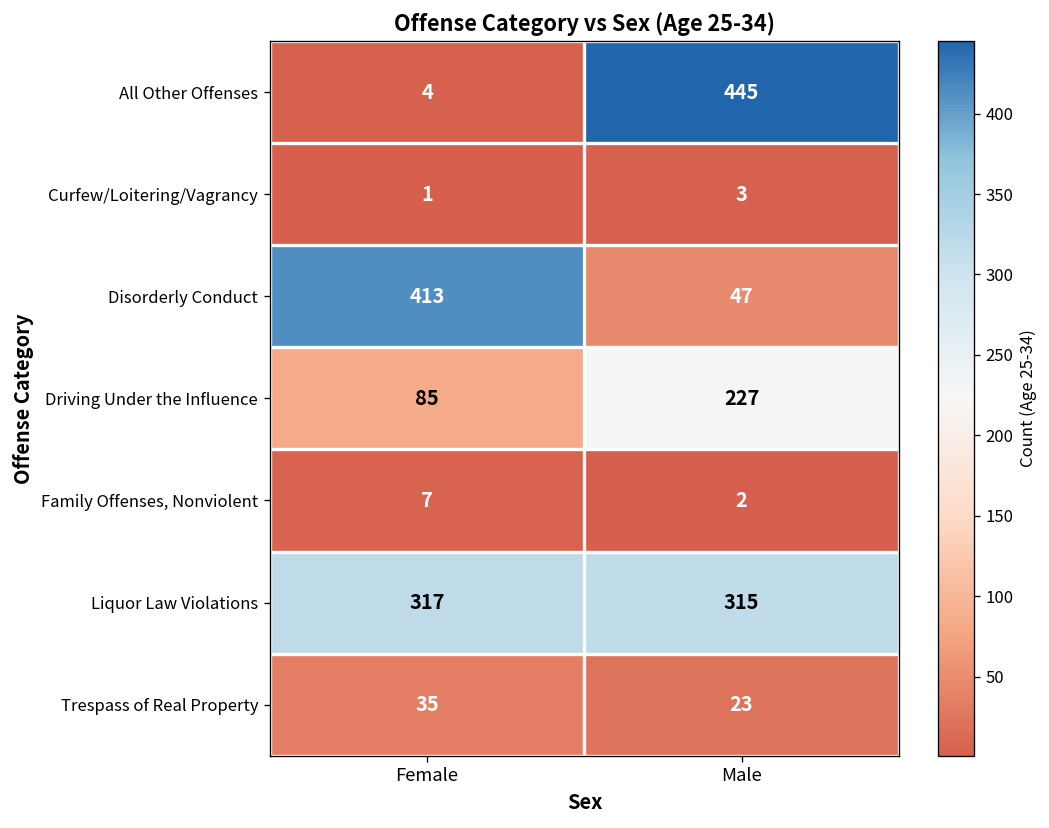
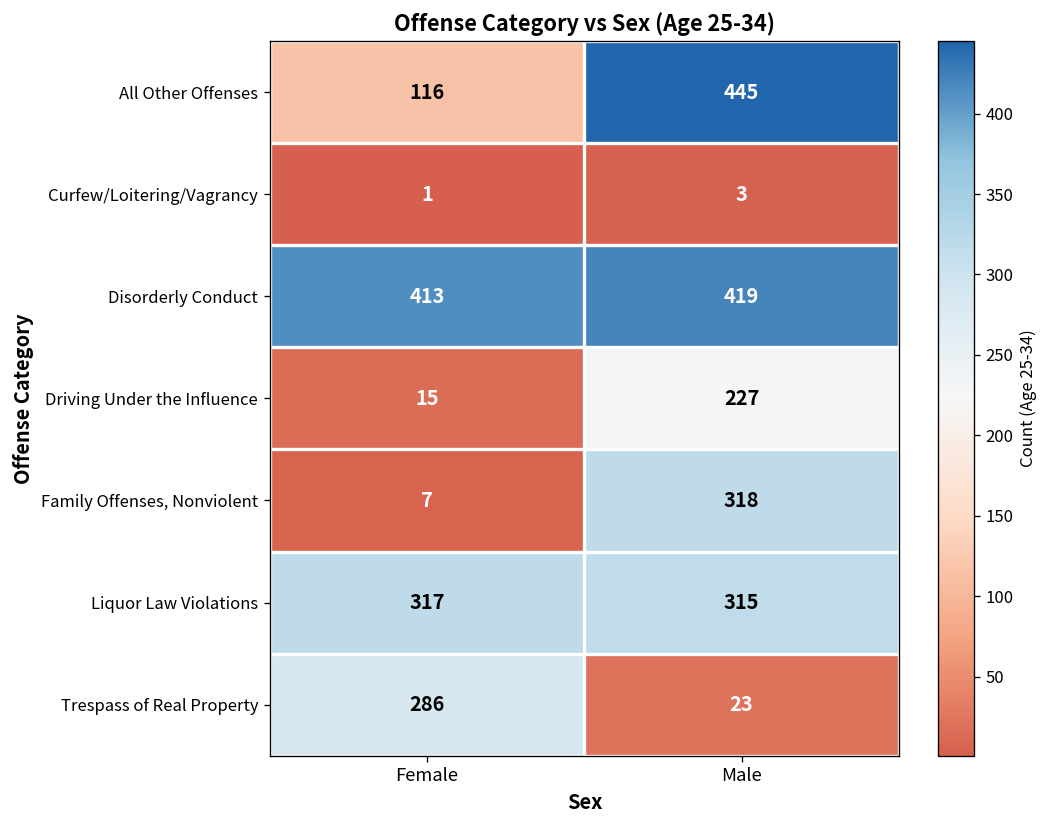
All Other Offenses, Female: 4 -> 116
Disorderly Conduct, Male: 47 -> 419
Driving Under the Influence, Female: 85 -> 15
Family Offenses, Nonviolent, Male: 2 -> 318
Trespass of Real Property, Female: 35 -> 286
